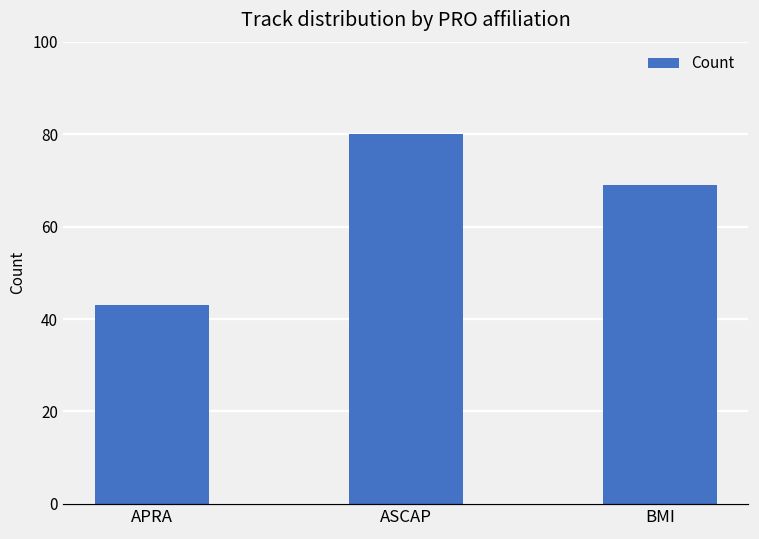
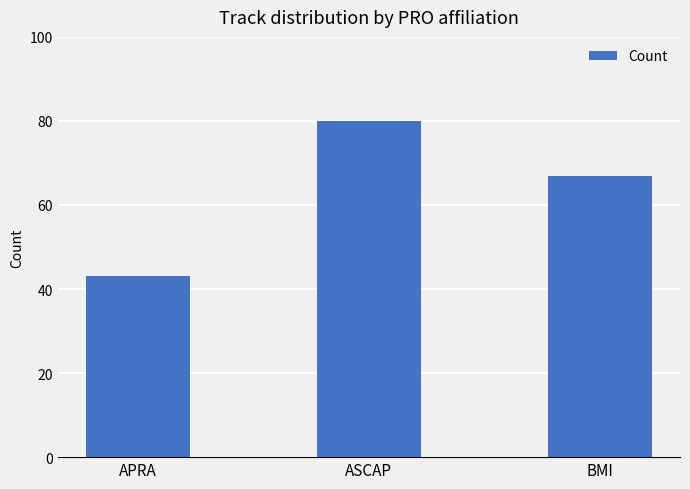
BMI: 69 -> 67
